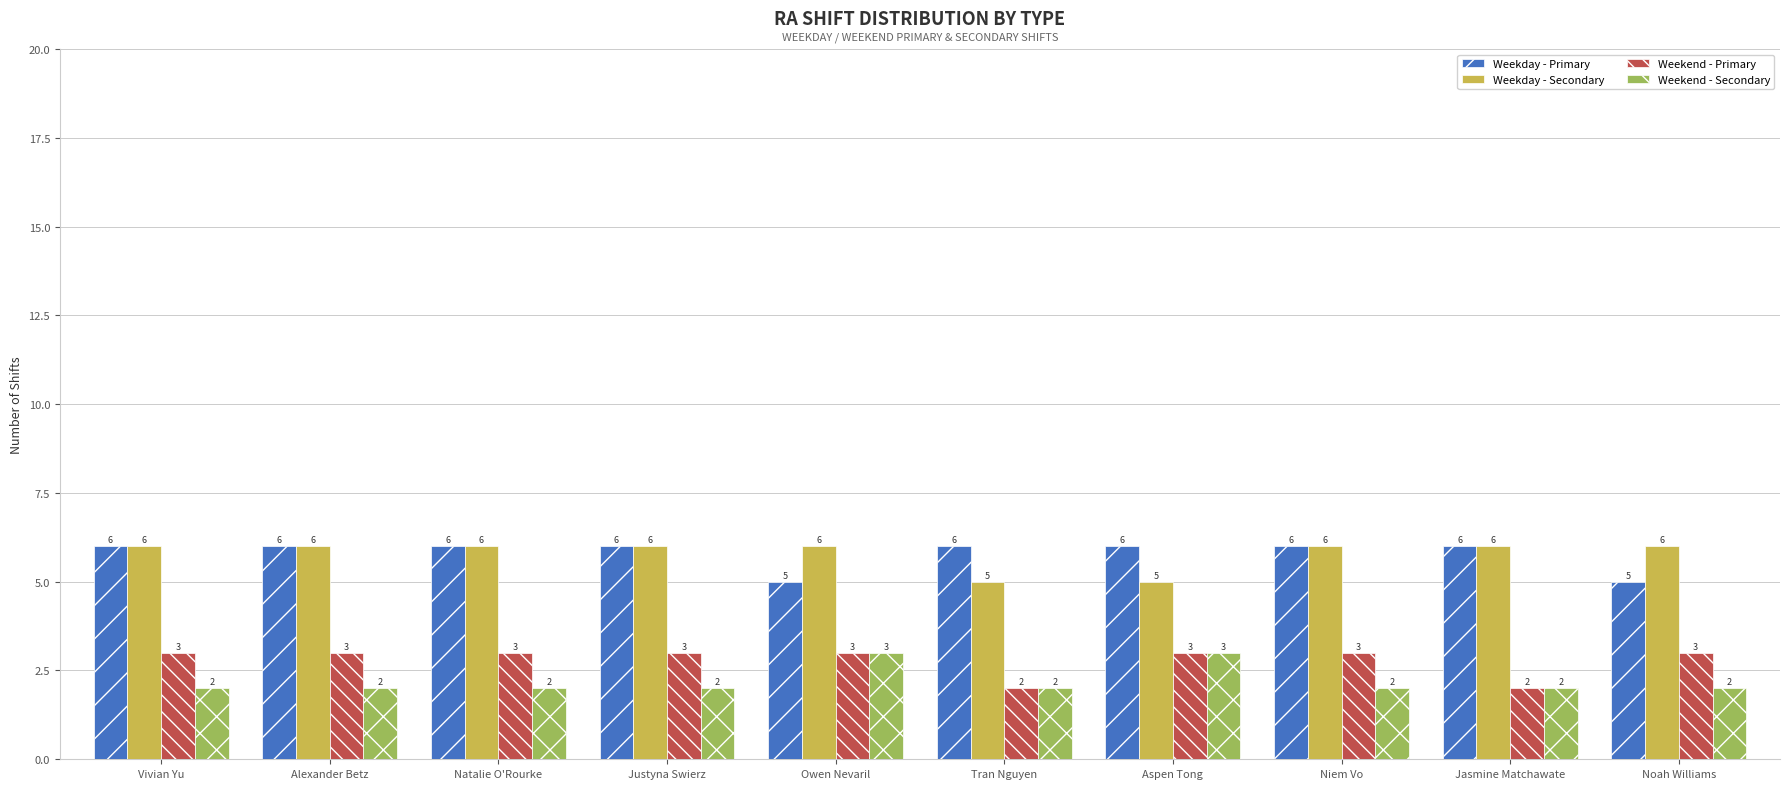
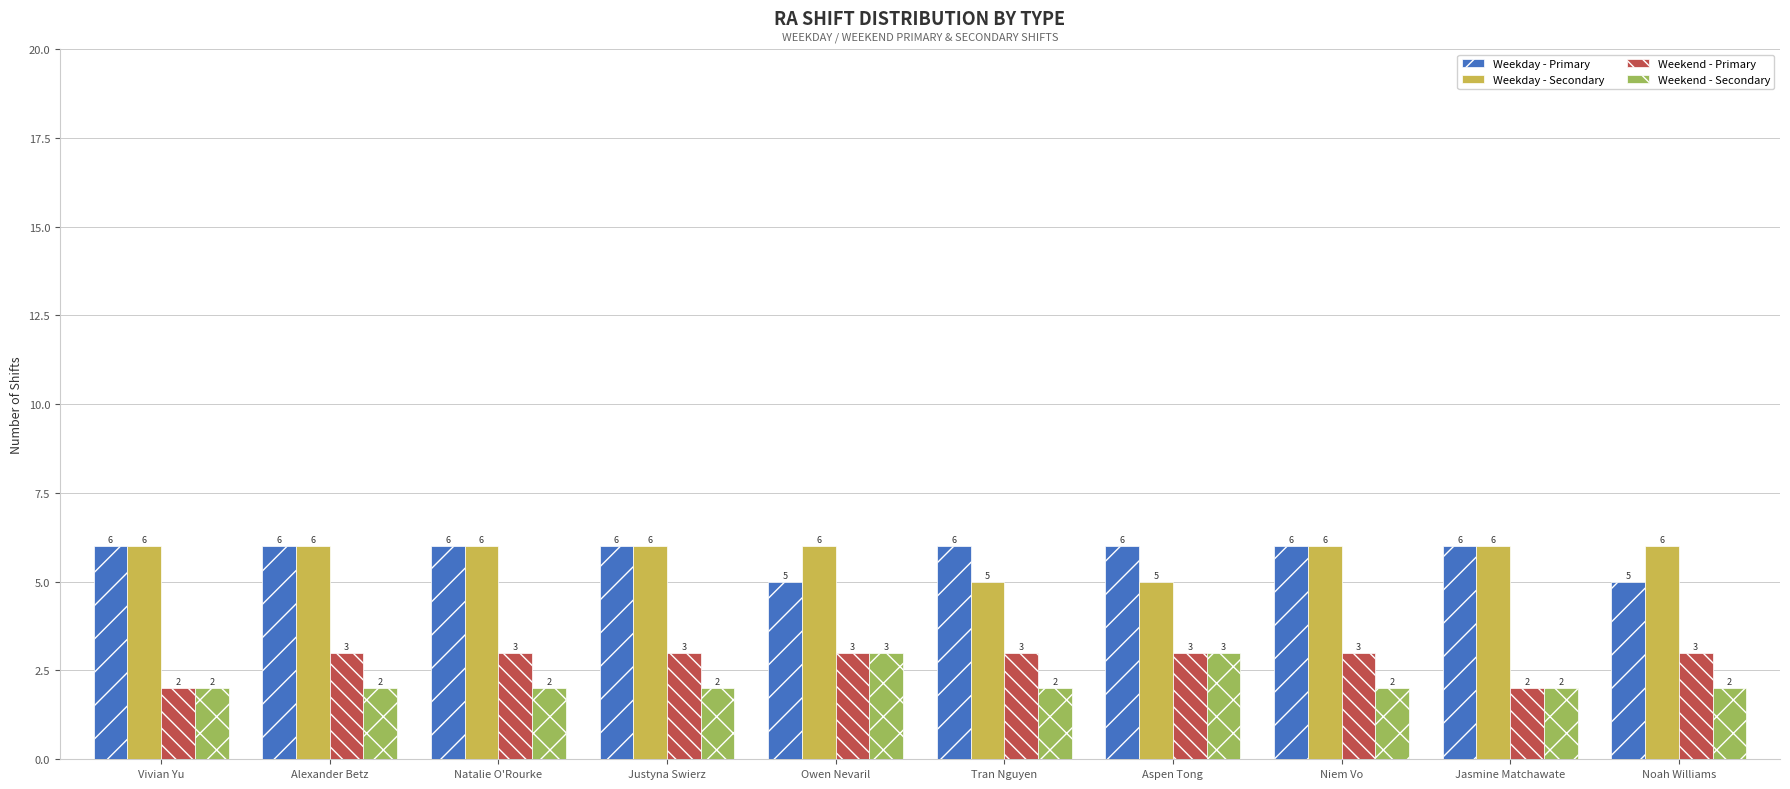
Weekend - Primary, Vivian Yu: 3 -> 2
Weekend - Primary, Tran Nguyen: 2 -> 3
